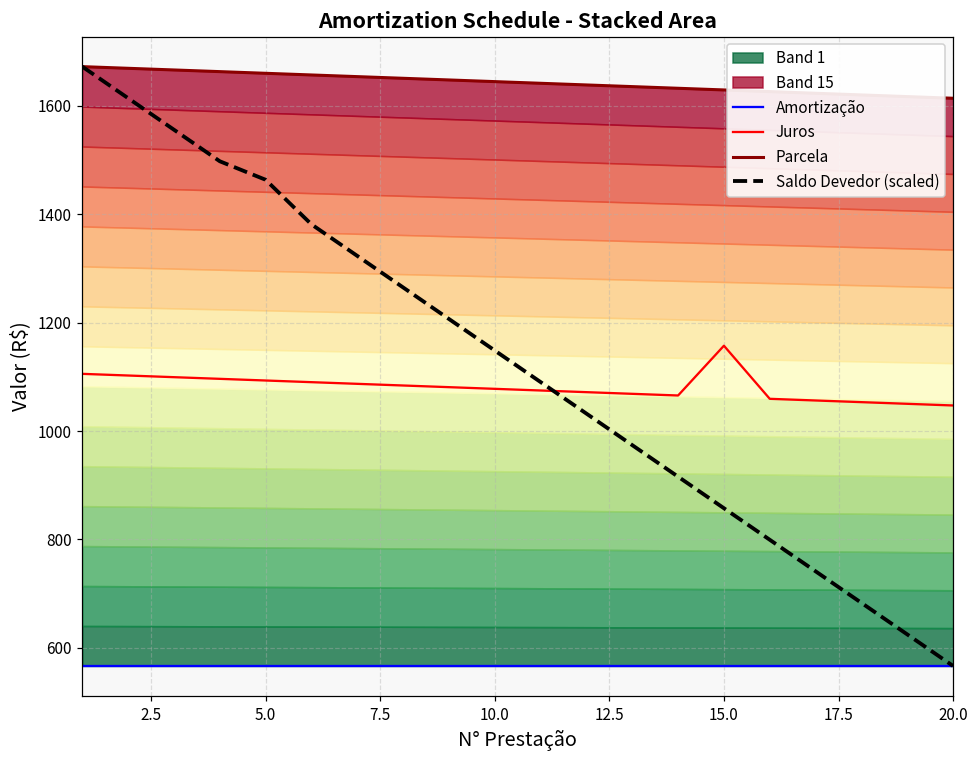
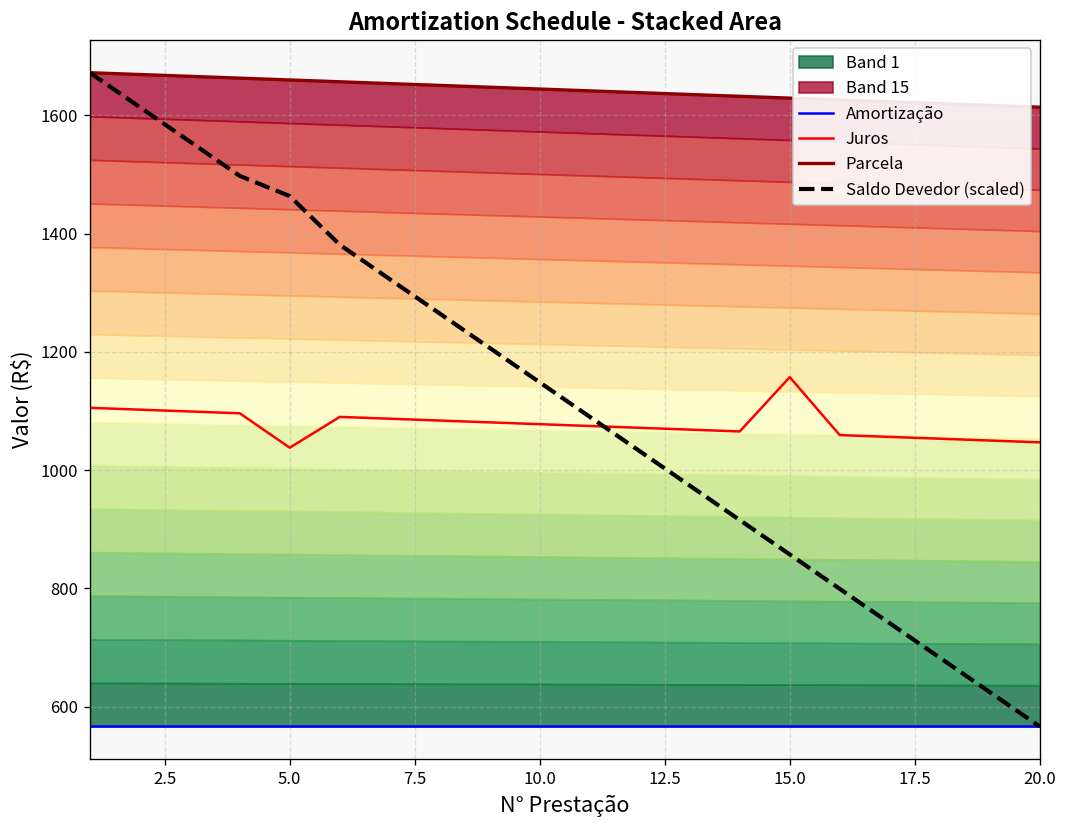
Juros, 5.0: 1090 -> 1040
